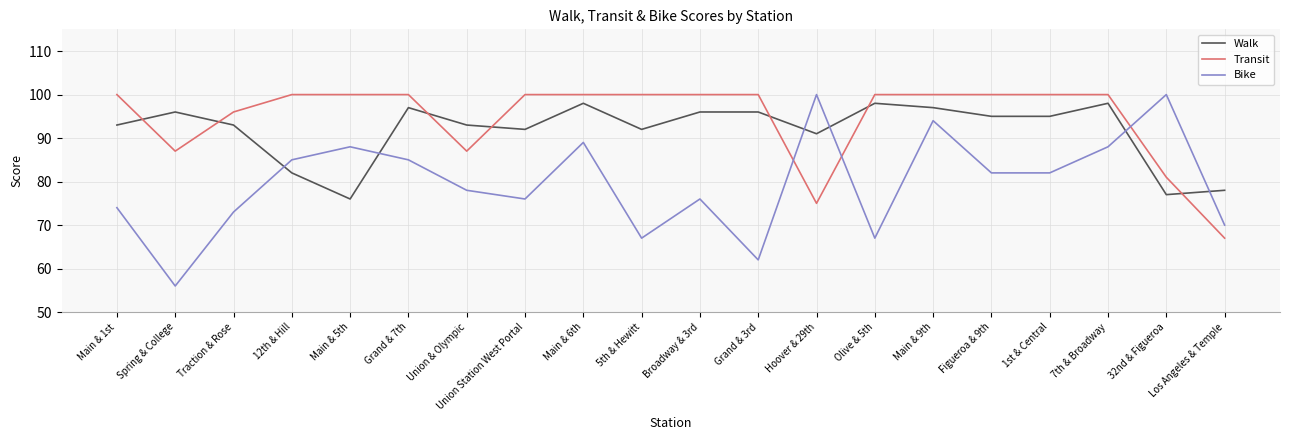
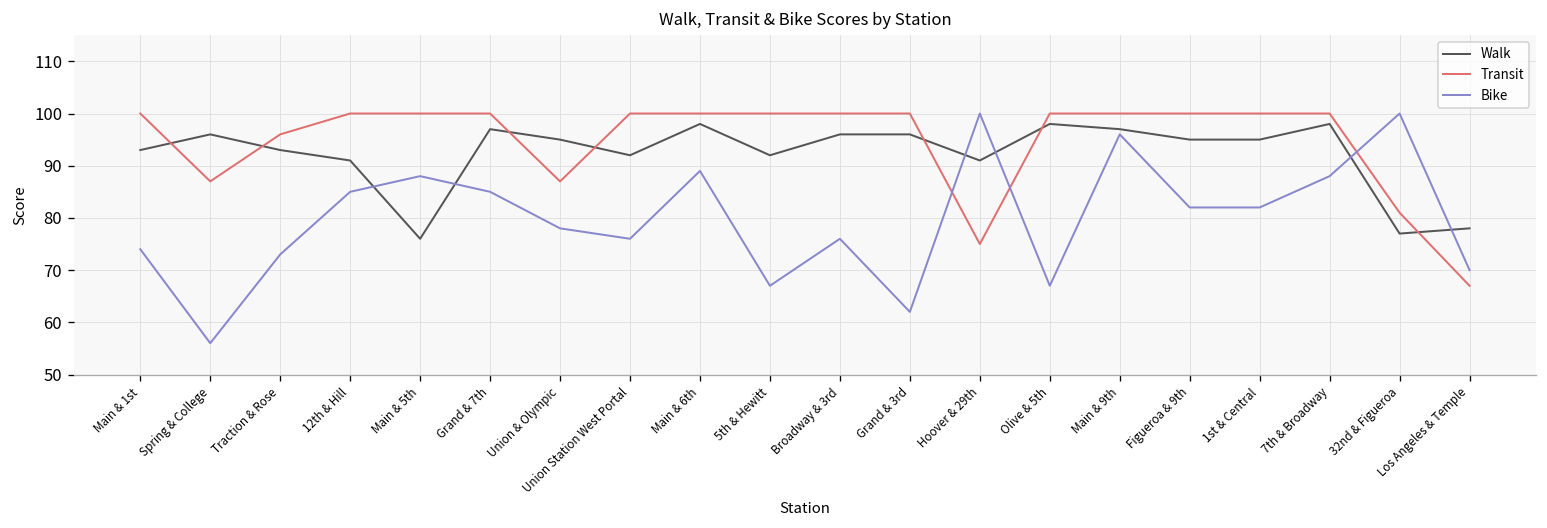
Walk, 12th & Hill: 82 -> 91
Walk, Union & Olympic: 93 -> 95
Bike, Main & 9th: 94 -> 96
